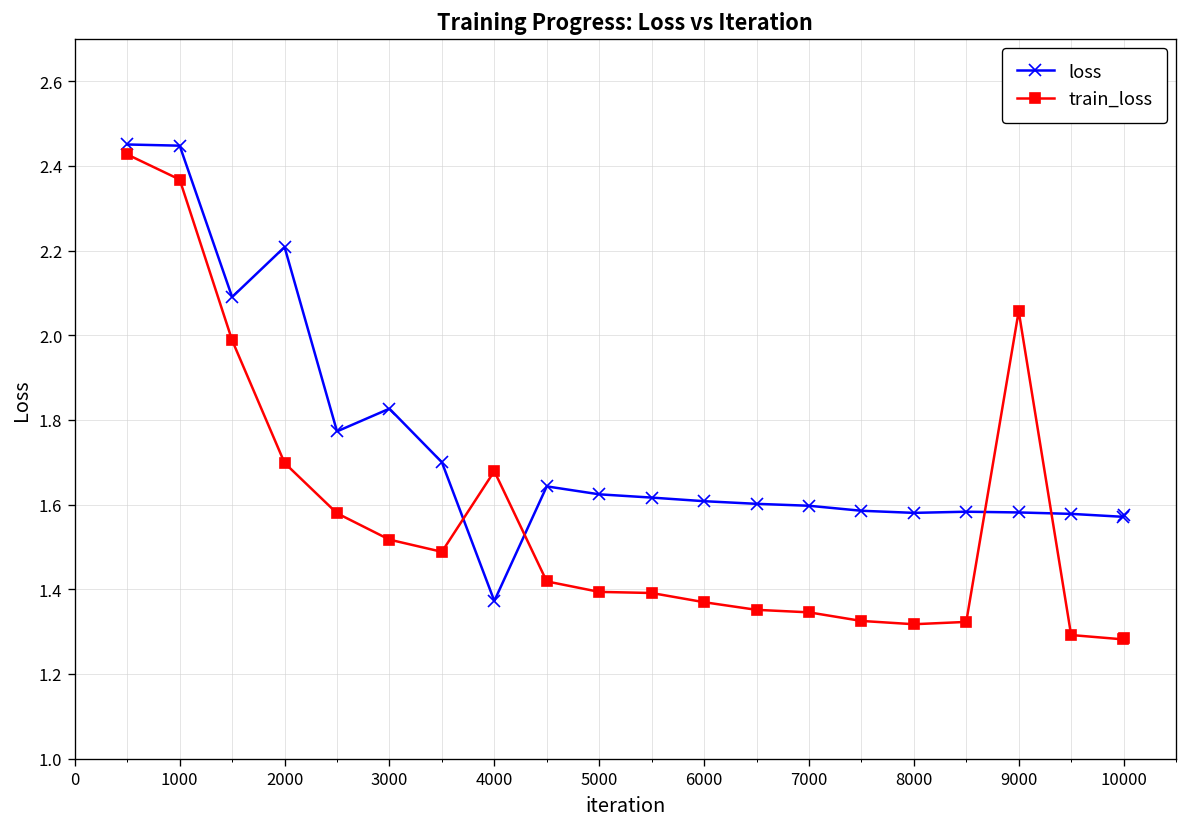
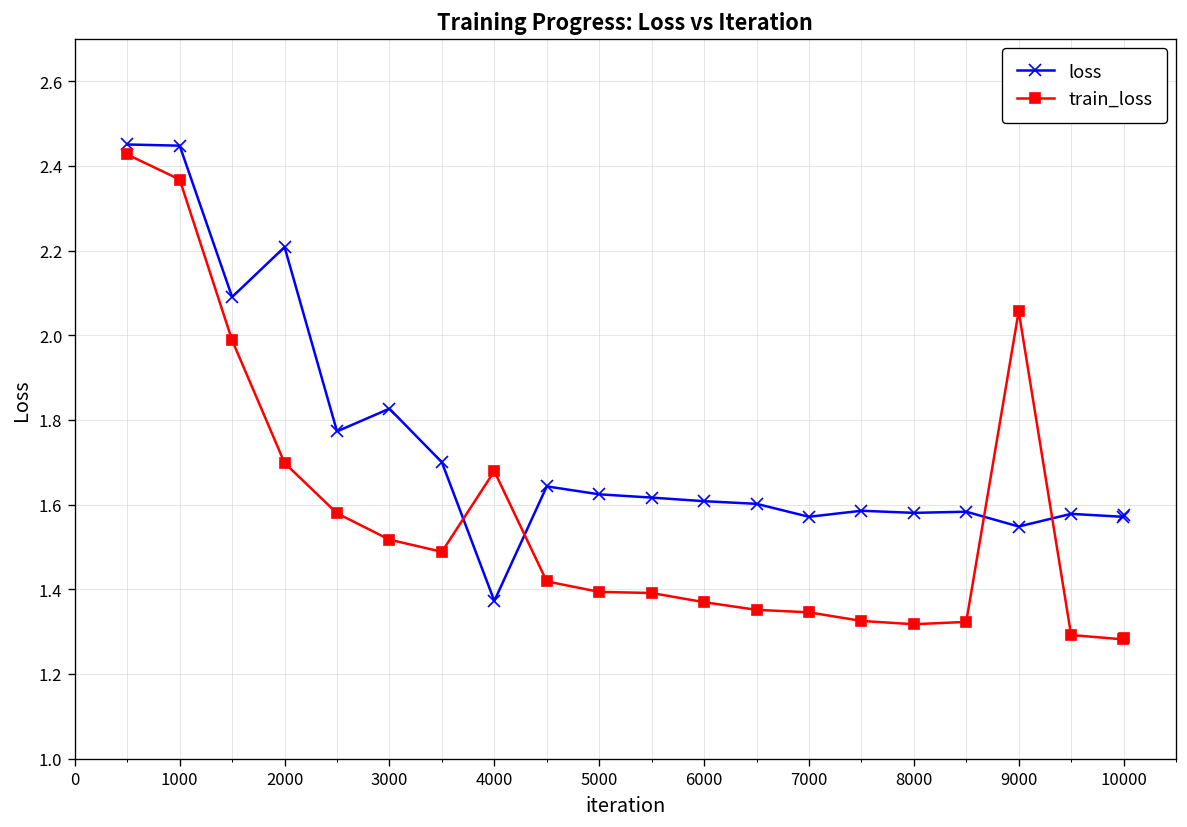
loss, 7000: 1.60 -> 1.57
loss, 9000: 1.58 -> 1.55
